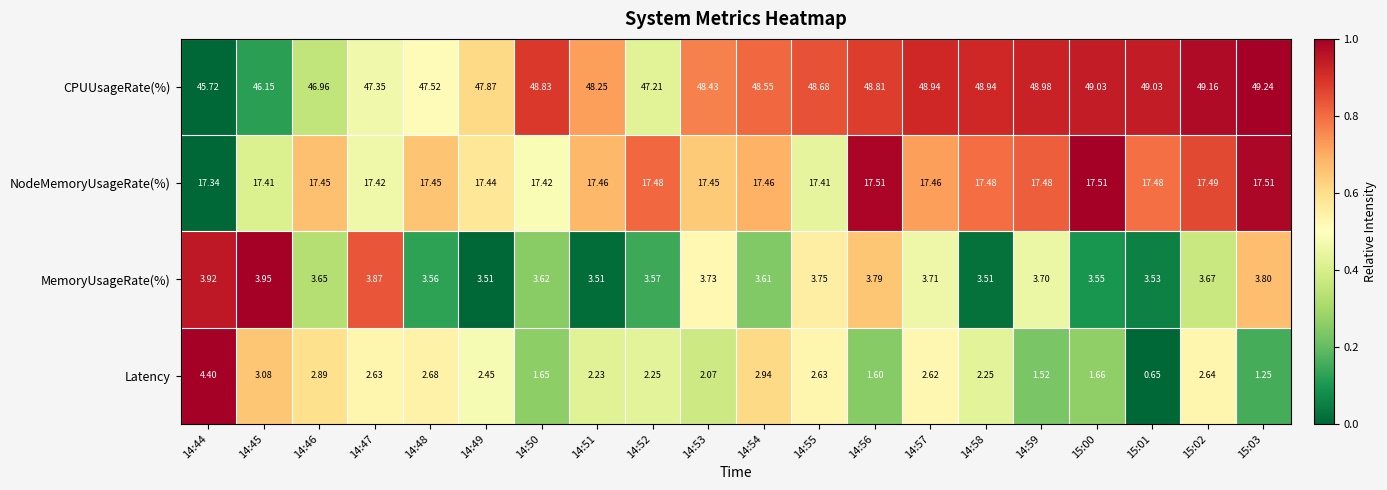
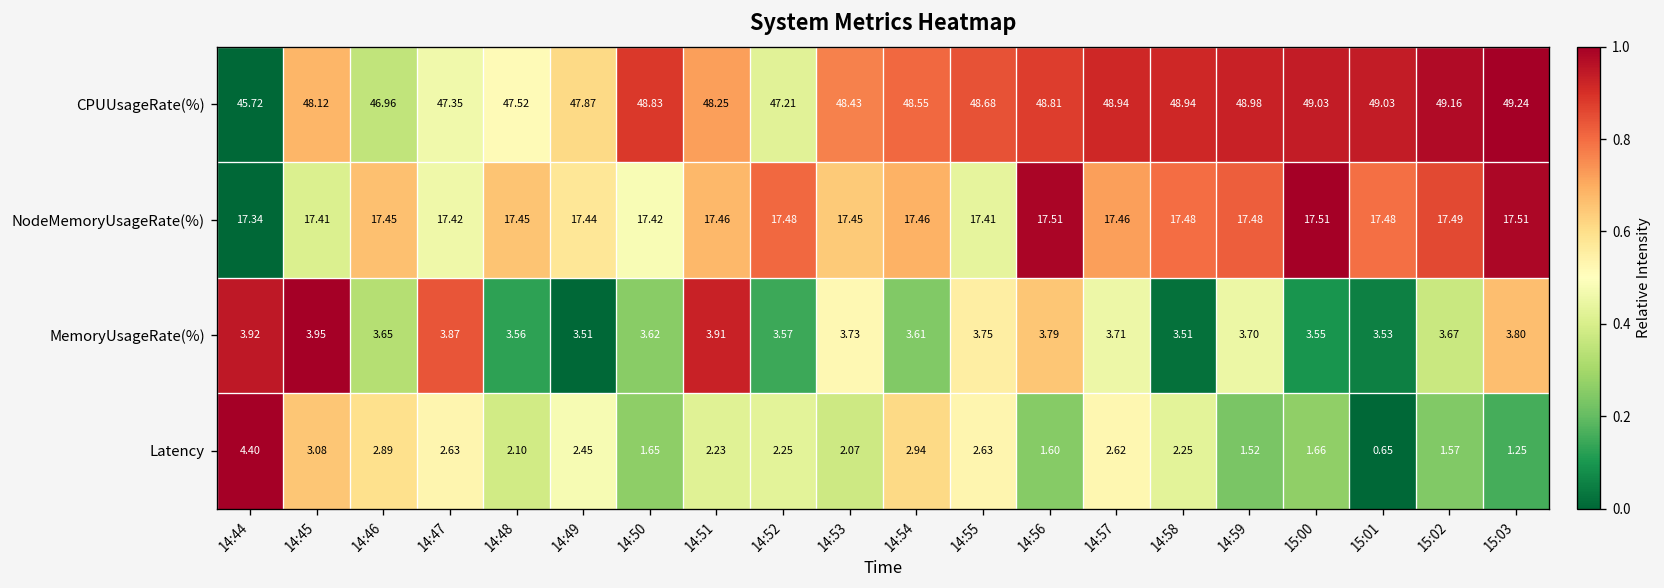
CPUUsageRate(%), 14:45: 46.15 -> 48.12
MemoryUsageRate(%), 14:51: 3.51 -> 3.91
Latency, 14:48: 2.68 -> 2.10
Latency, 15:02: 2.64 -> 1.57
